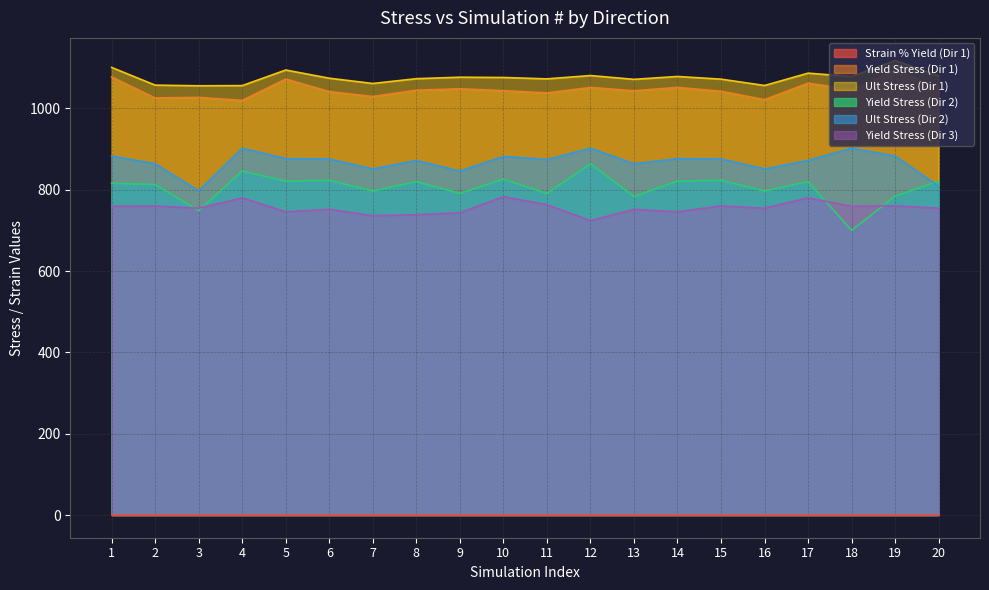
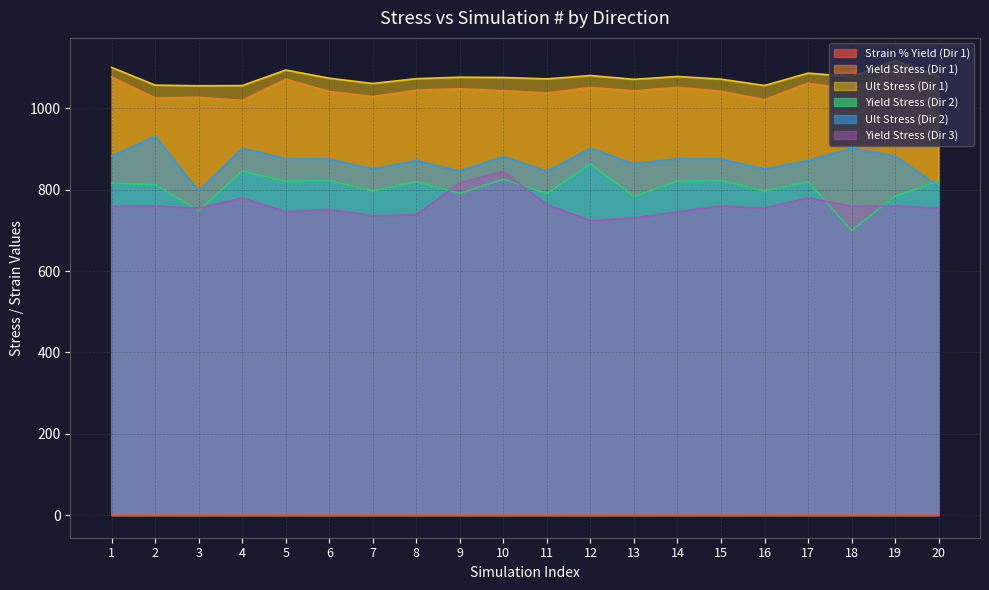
Ult Stress (Dir 2), 2: 860 -> 930
Yield Stress (Dir 3), 9: 740 -> 820
Yield Stress (Dir 3), 10: 780 -> 840
Ult Stress (Dir 2), 11: 870 -> 850
Yield Stress (Dir 3), 13: 750 -> 730
